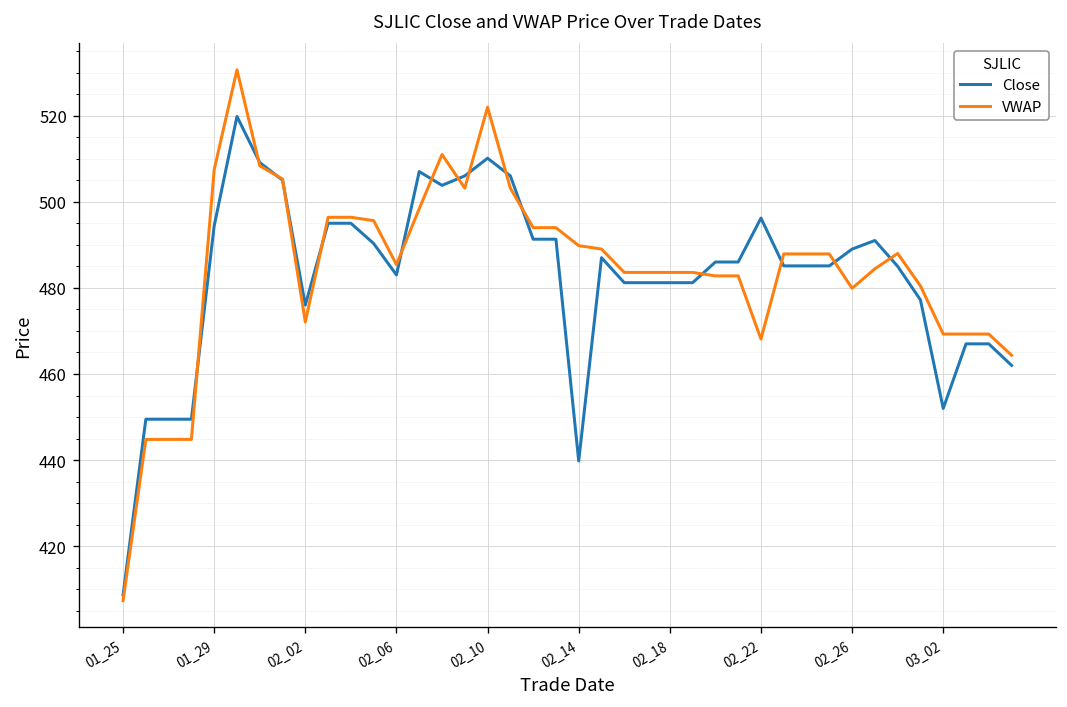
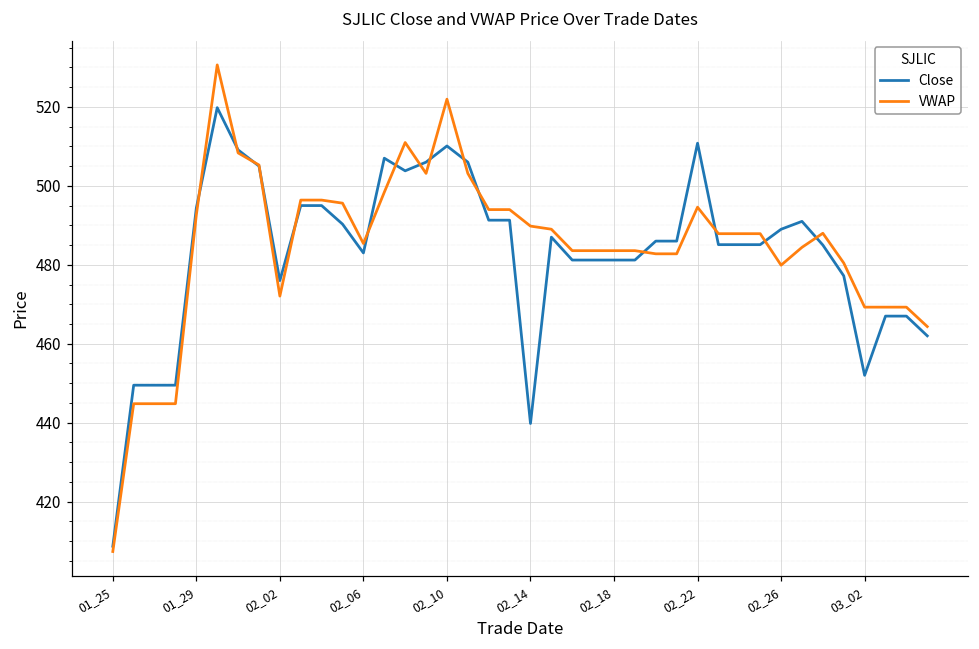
VWAP, 01_29: 507 -> 493
Close, 02_22: 496 -> 511
VWAP, 02_22: 468 -> 495
